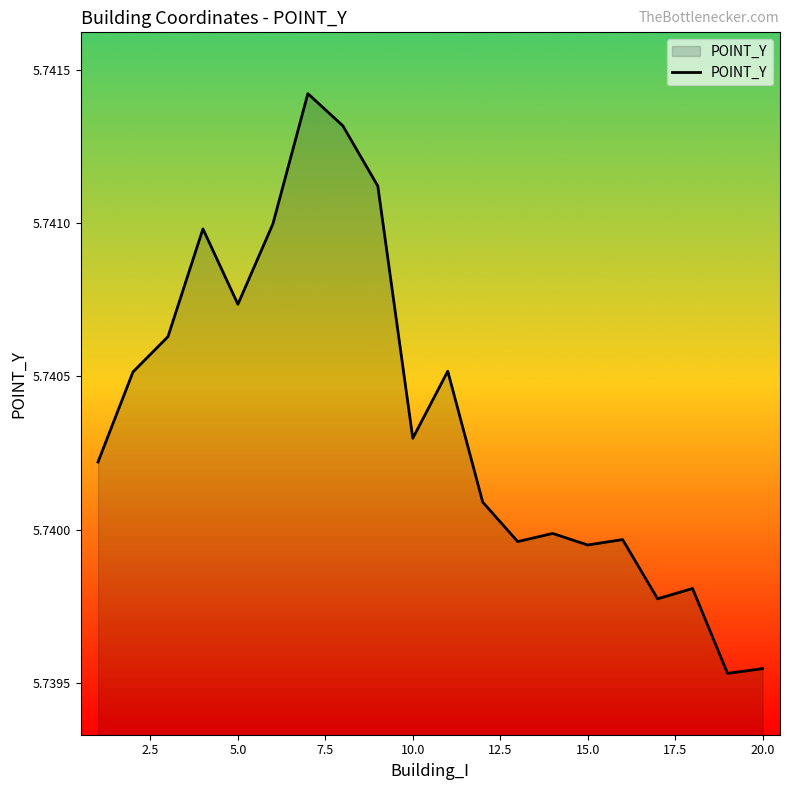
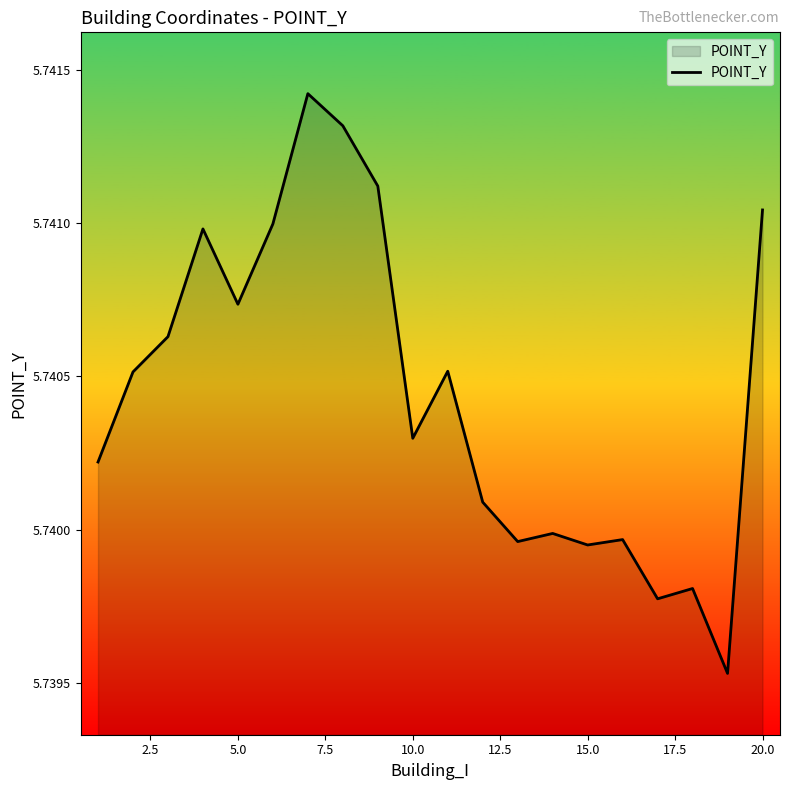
20.0: 5.73955 -> 5.74104
